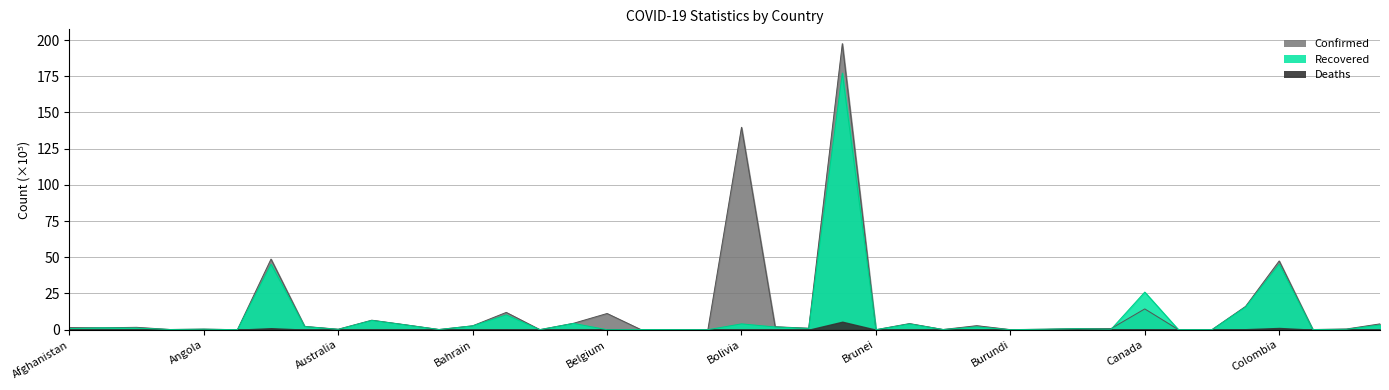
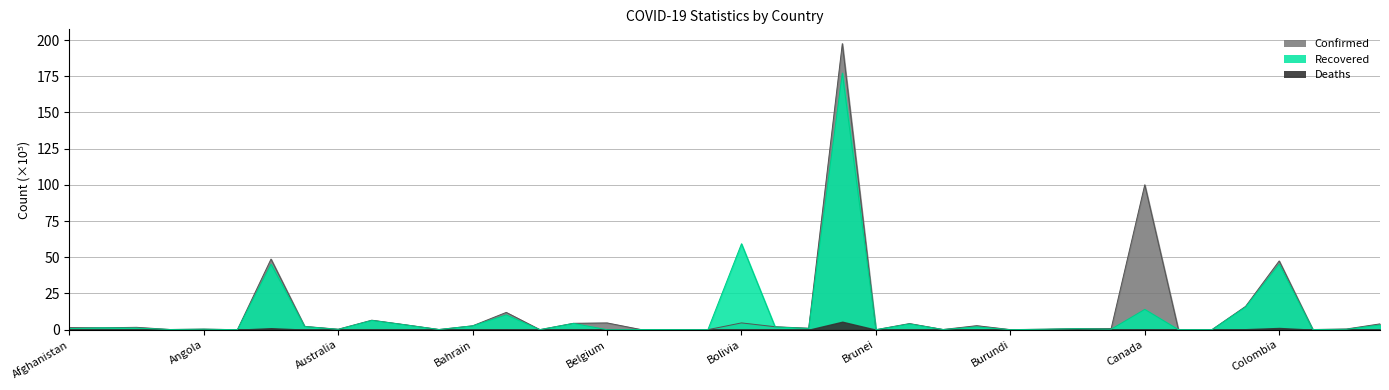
Confirmed, Belgium: 11 -> 5
Confirmed, Bolivia: 140 -> 5
Recovered, Bolivia: 4 -> 59
Confirmed, Canada: 14 -> 100
Recovered, Canada: 26 -> 14
